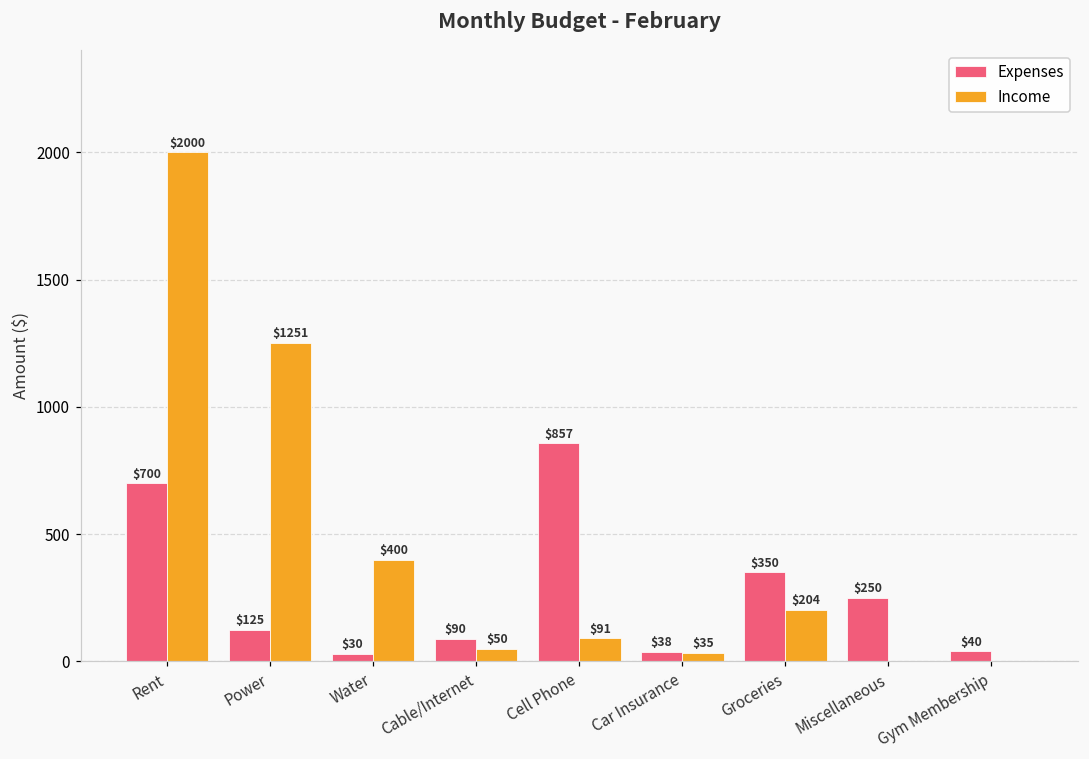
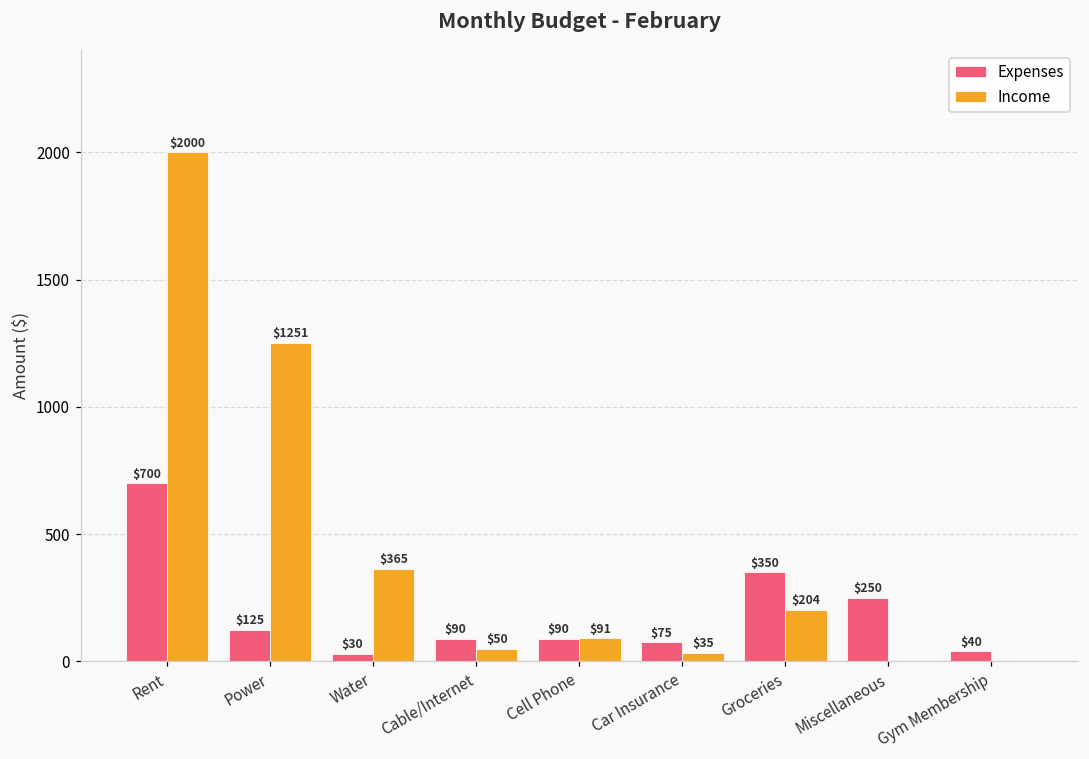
Income, Water: $400 -> $365
Expenses, Cell Phone: $857 -> $90
Expenses, Car Insurance: $38 -> $75
